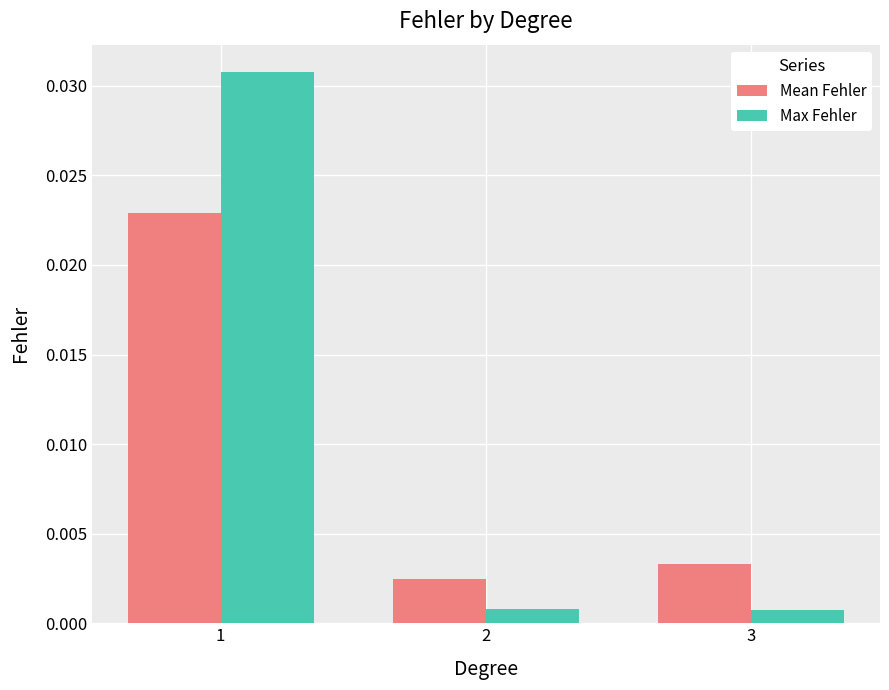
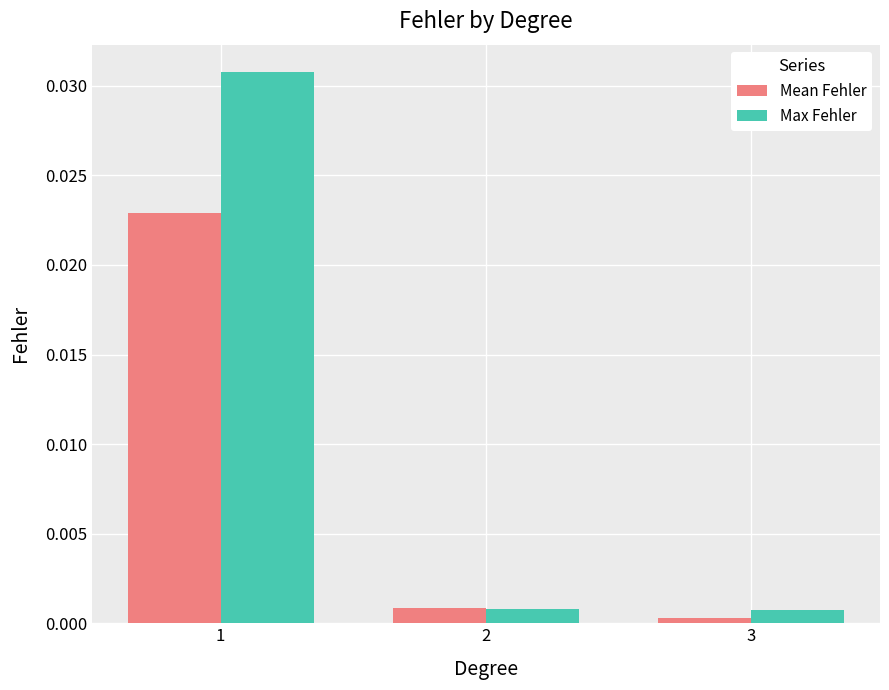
Mean Fehler, 2: 0.0025 -> 0.0009
Mean Fehler, 3: 0.0033 -> 0.0003
